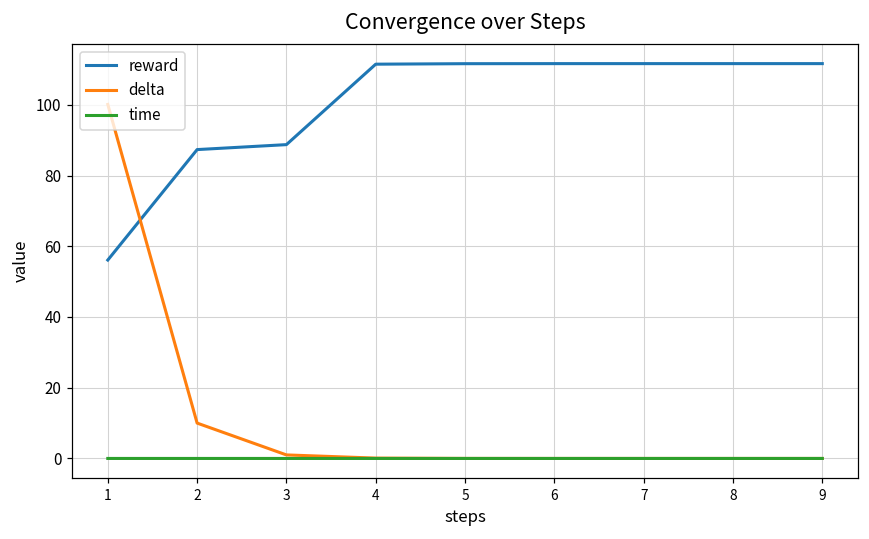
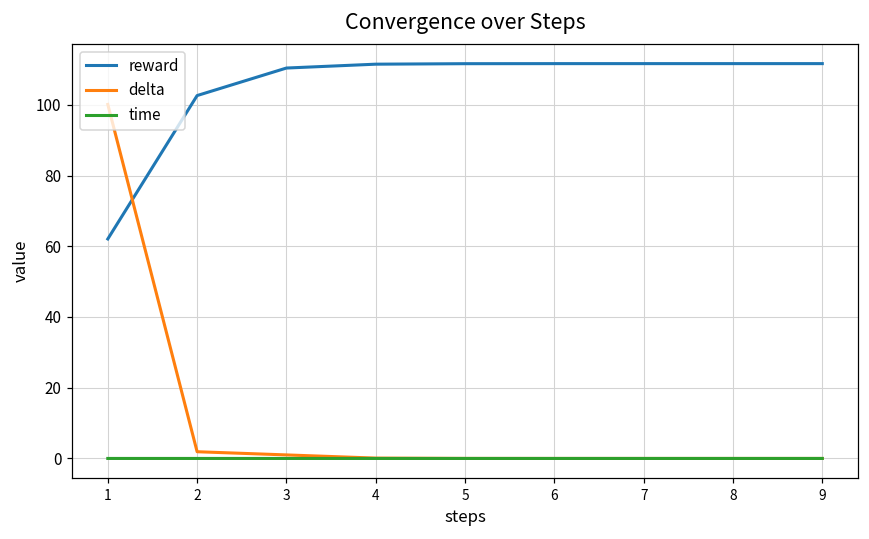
reward, 1: 56 -> 62
reward, 2: 87 -> 103
delta, 2: 10 -> 2
reward, 3: 89 -> 110
